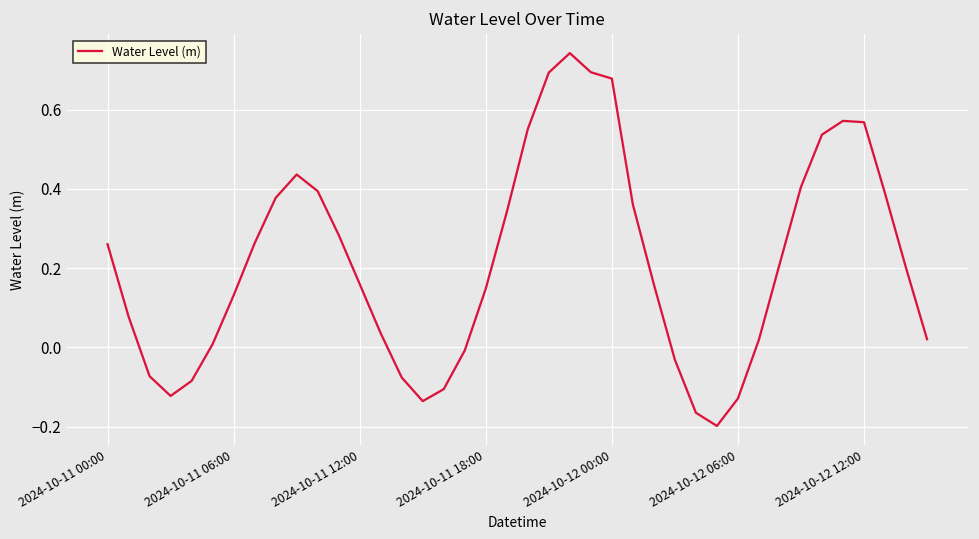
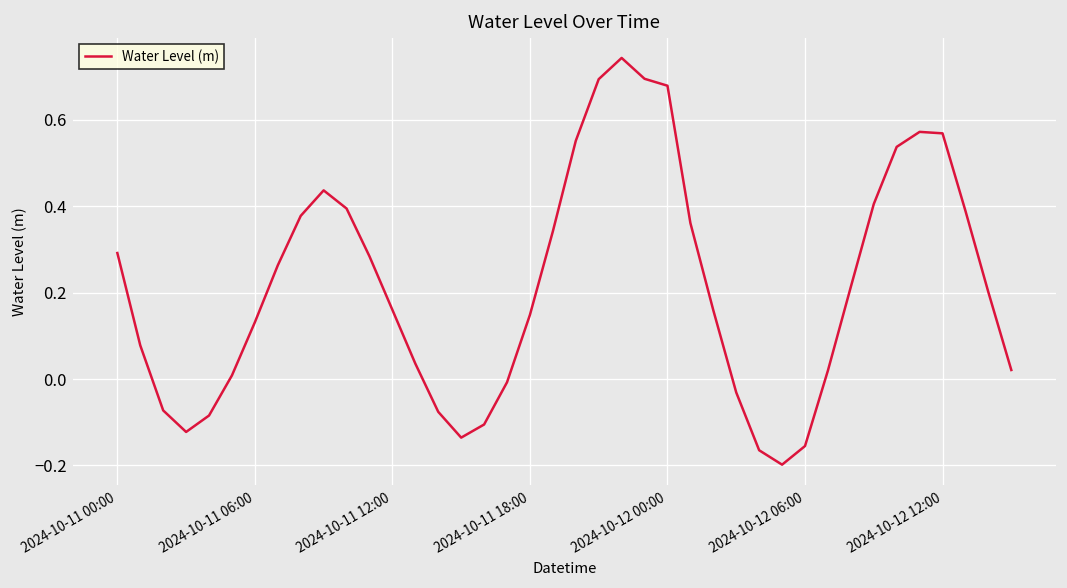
2024-10-11 00:00: 0.26 -> 0.29
2024-10-12 06:00: -0.13 -> -0.16
